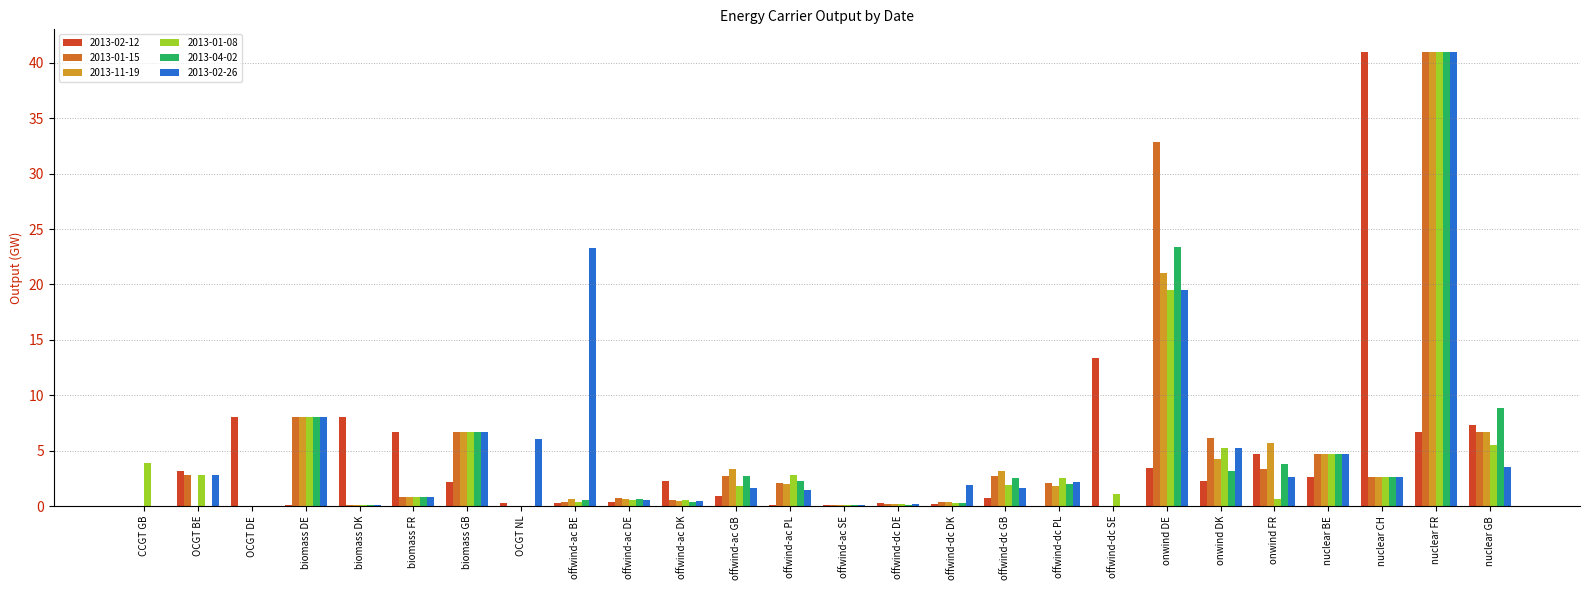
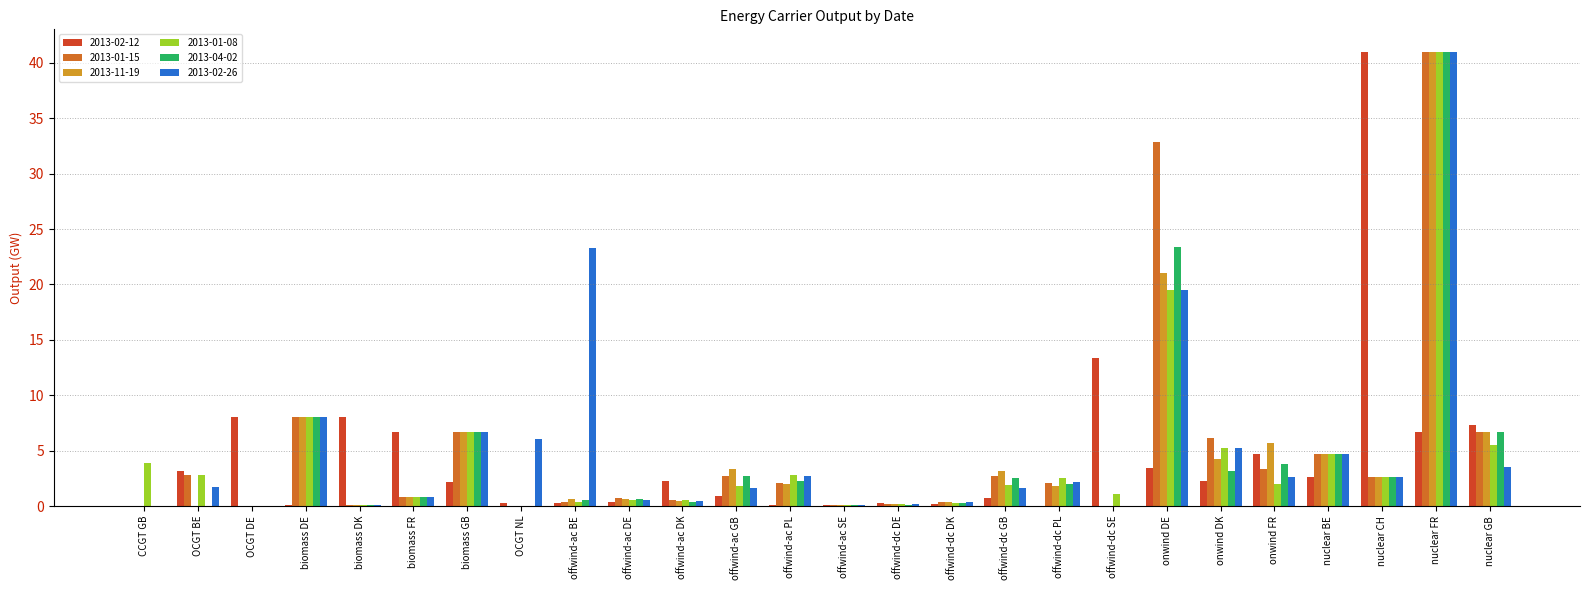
2013-02-26, OCGT BE: 2.8 -> 1.7
2013-02-26, offwind-ac PL: 1.4 -> 2.7
2013-02-26, offwind-dc DK: 1.9 -> 0.3
2013-01-08, onwind FR: 0.6 -> 2.0
2013-04-02, nuclear GB: 8.9 -> 6.7
